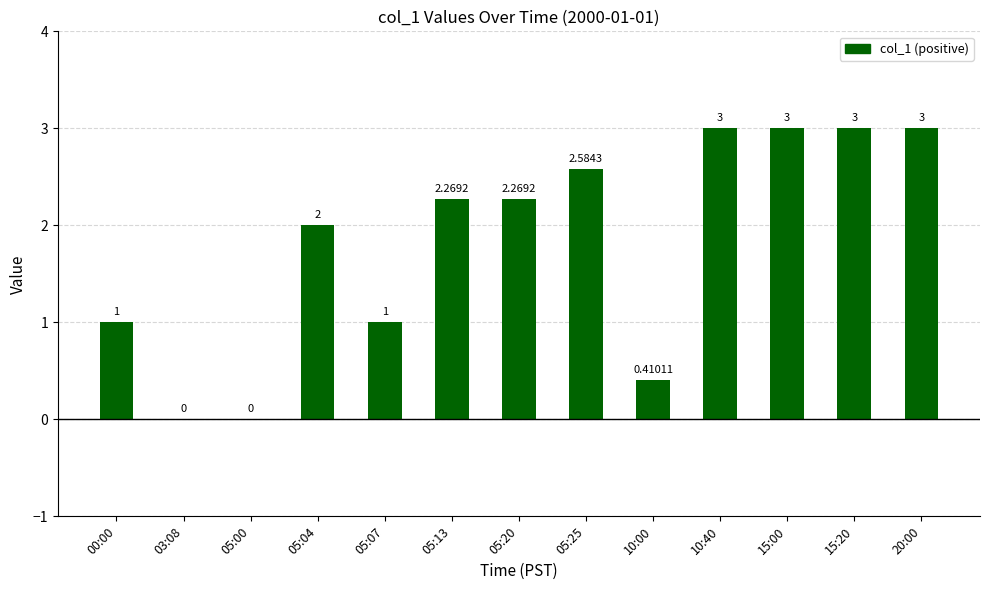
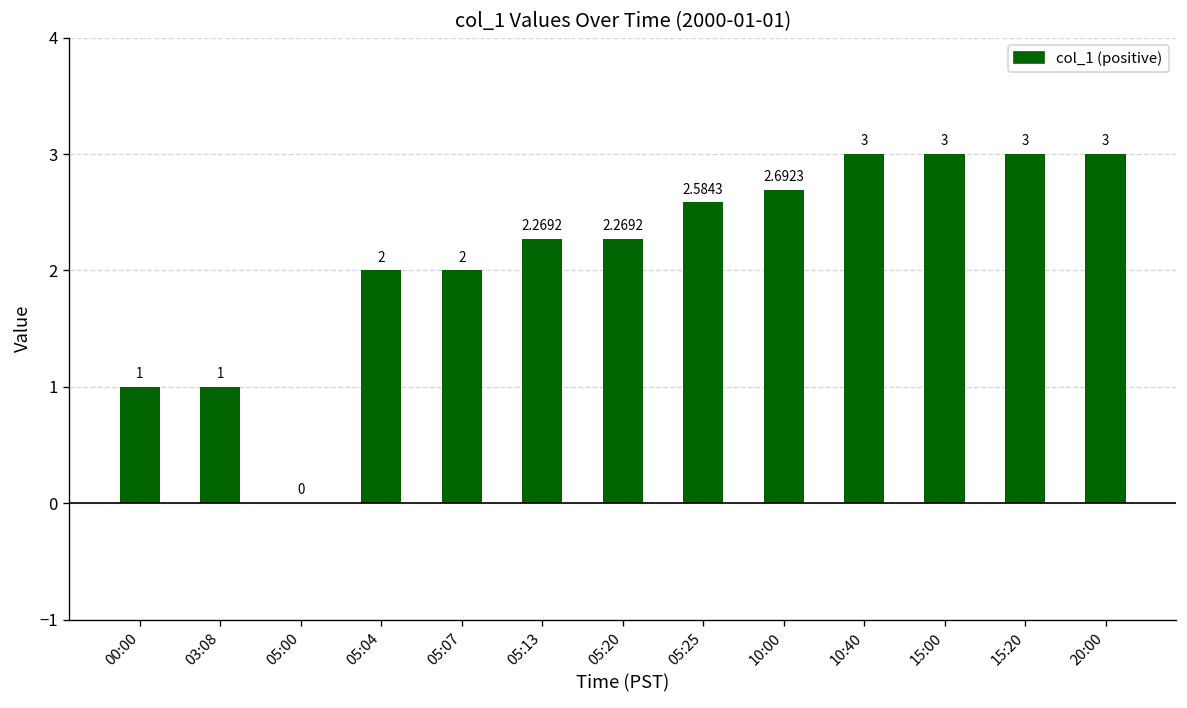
03:08: 0 -> 1
05:07: 1 -> 2
10:00: 0.41011 -> 2.6923
